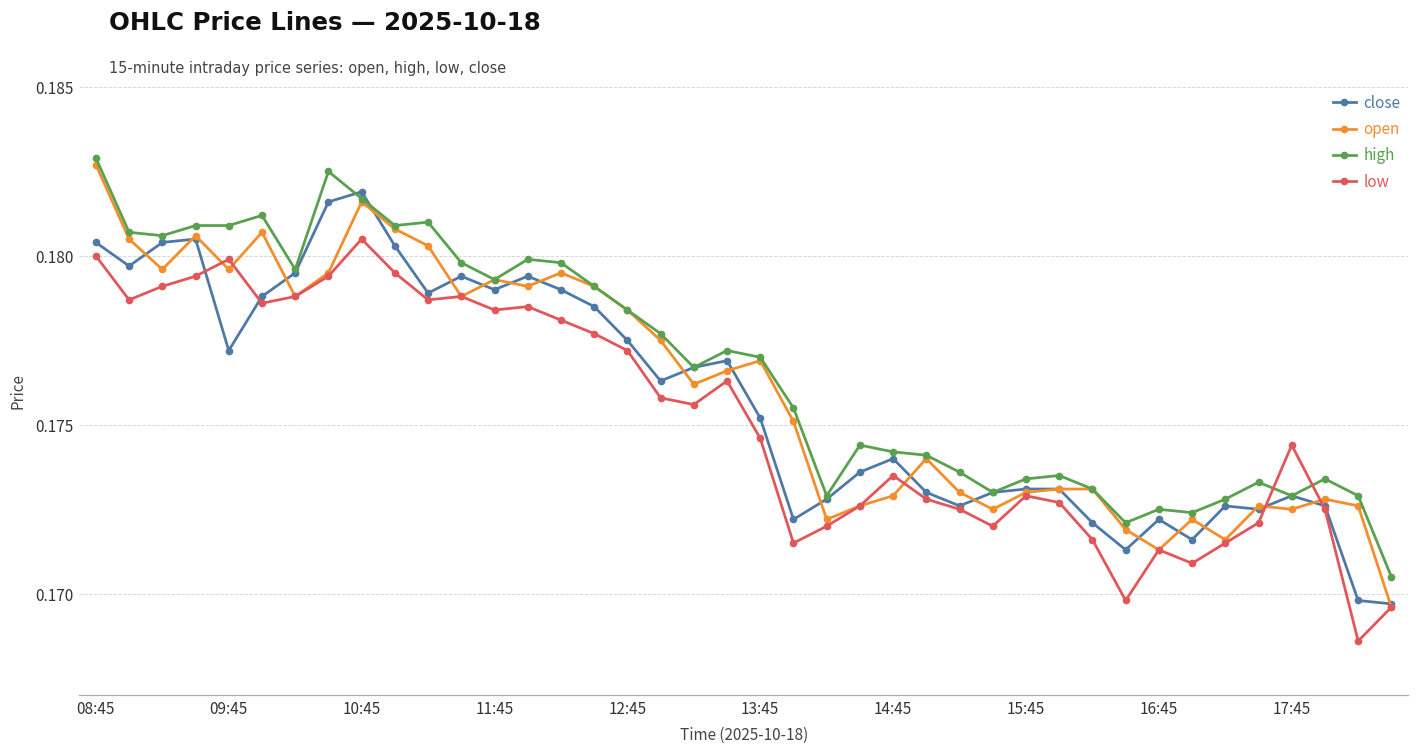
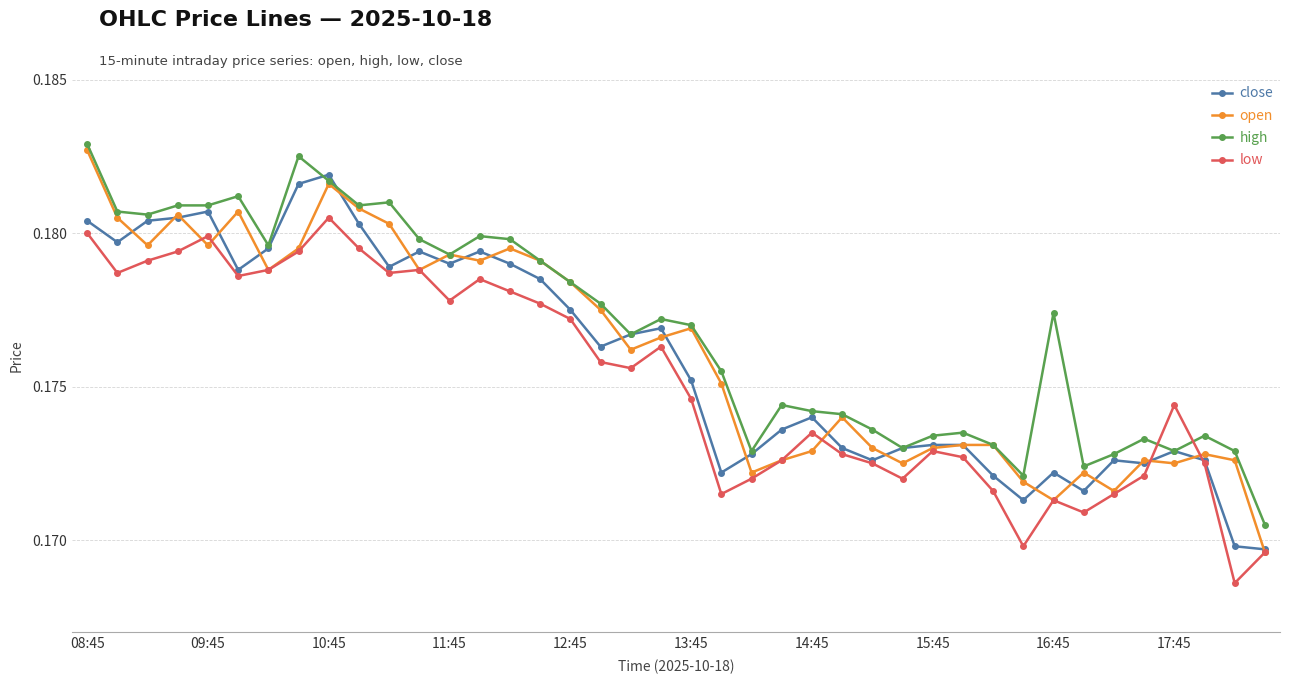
close, 09:45: 0.1772 -> 0.1807
low, 11:45: 0.1784 -> 0.1778
high, 16:45: 0.1725 -> 0.1774
